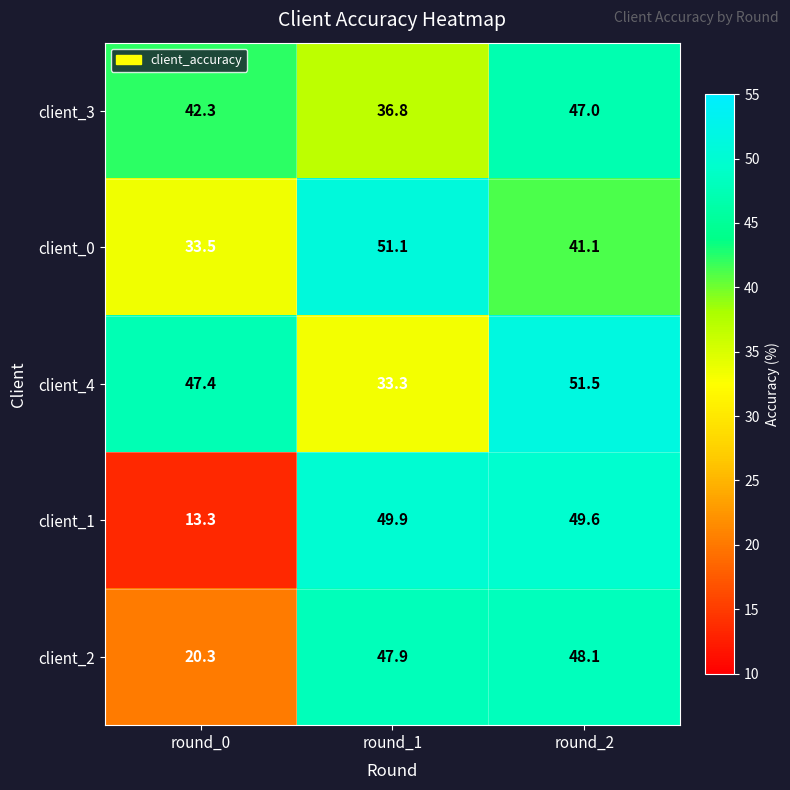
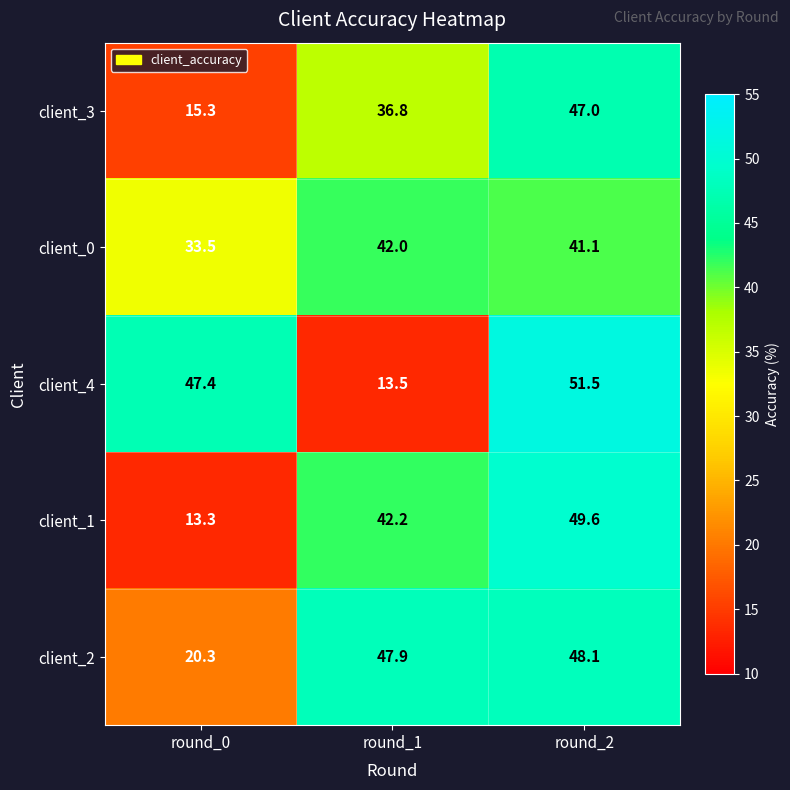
client_3, round_0: 42.3 -> 15.3
client_0, round_1: 51.1 -> 42.0
client_4, round_1: 33.3 -> 13.5
client_1, round_1: 49.9 -> 42.2
